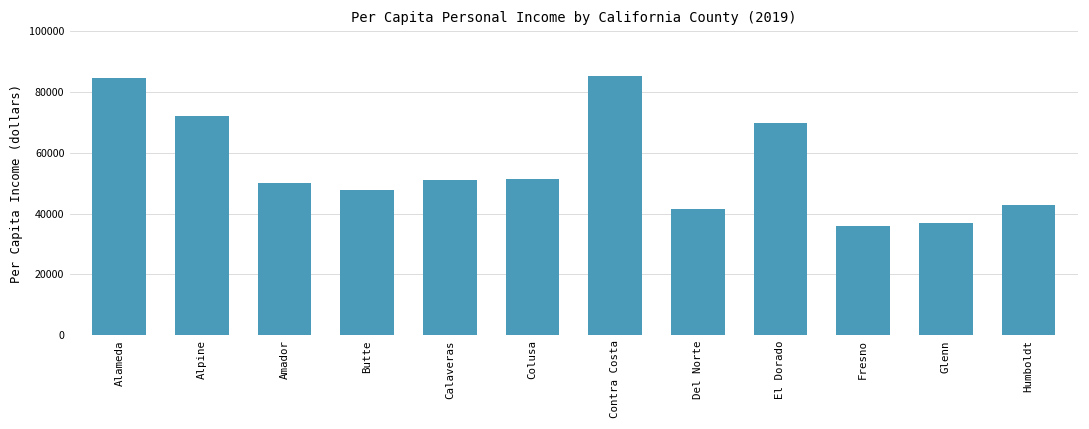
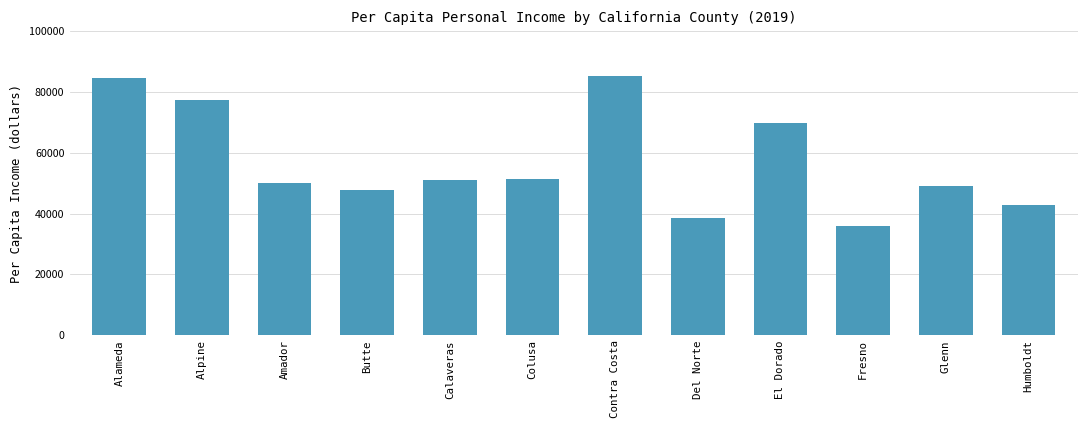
Alpine: 72000 -> 77000
Del Norte: 41000 -> 38000
Glenn: 37000 -> 49000
